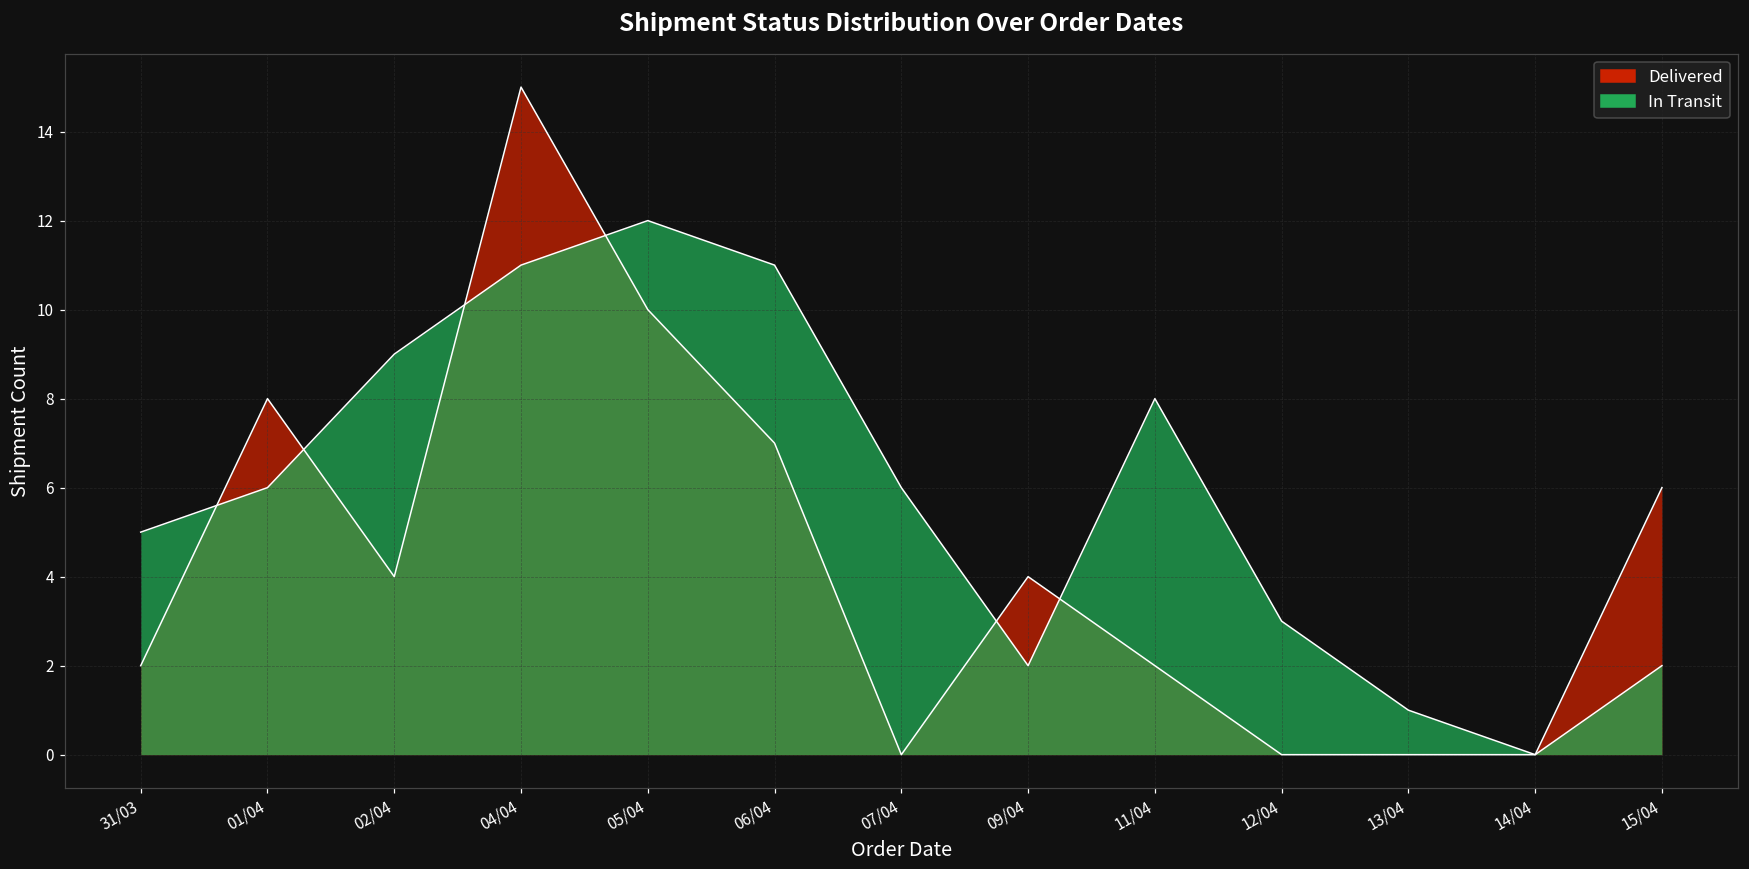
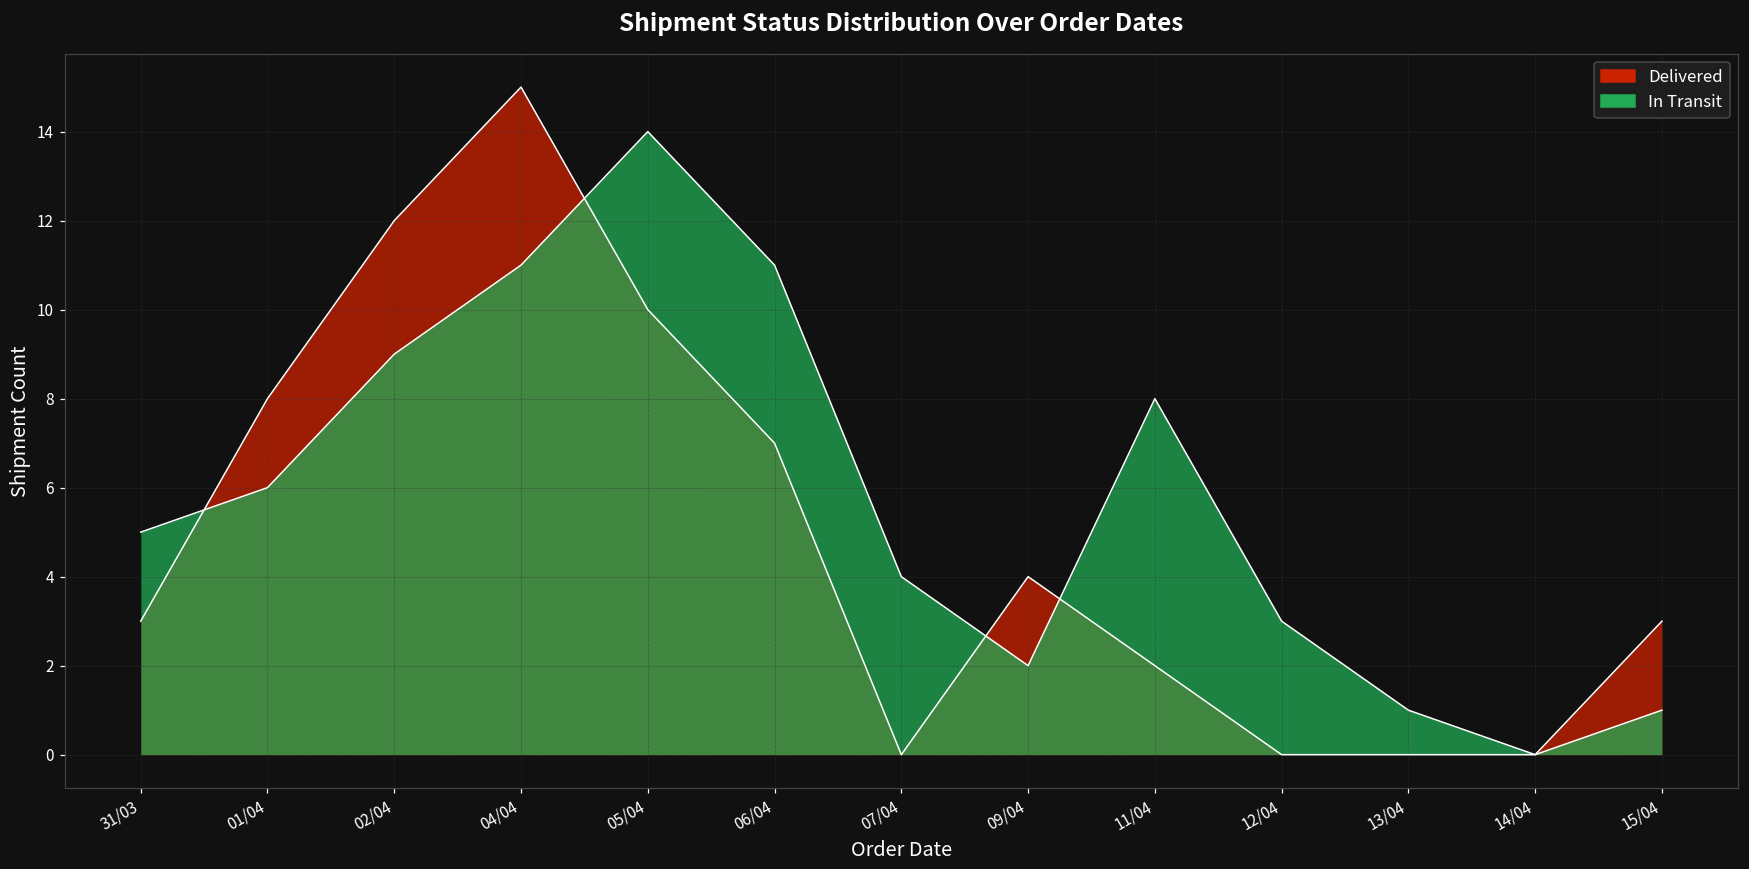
Delivered, 31/03: 2 -> 3
Delivered, 02/04: 4 -> 12
In Transit, 05/04: 12 -> 14
In Transit, 07/04: 6 -> 4
Delivered, 15/04: 6 -> 3
In Transit, 15/04: 2 -> 1
